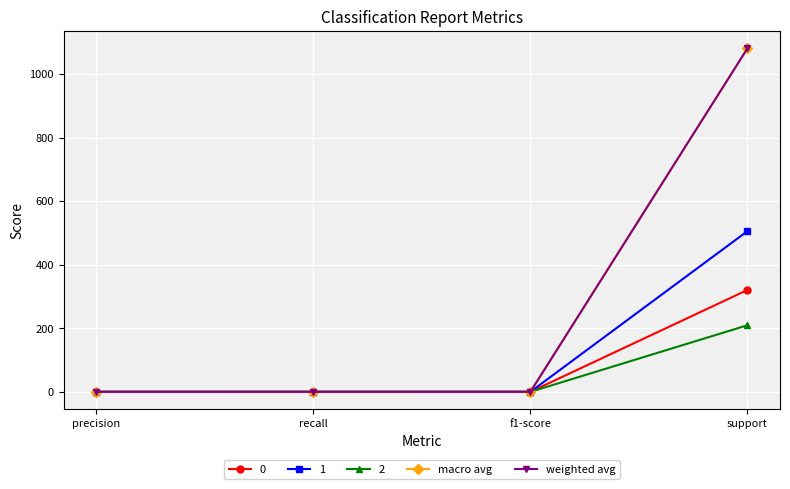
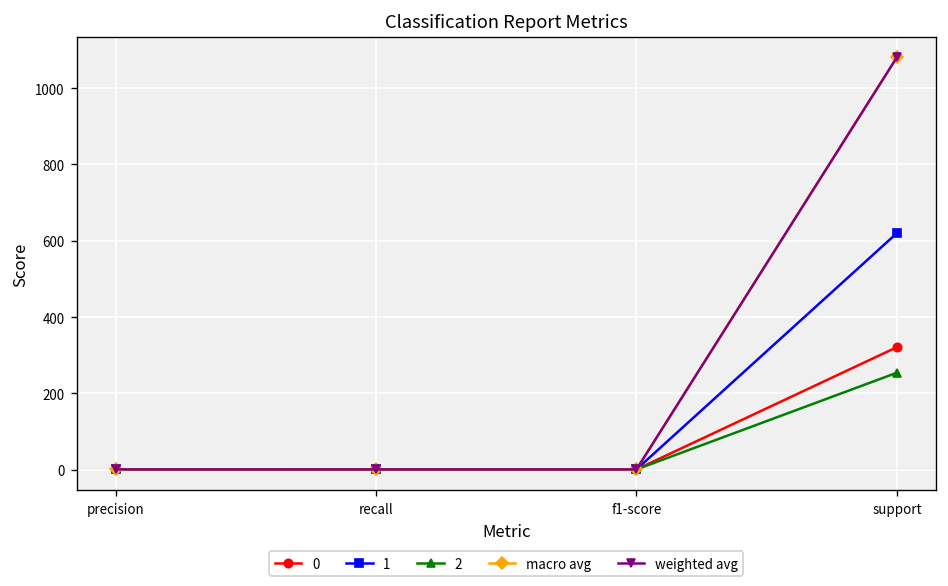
1, support: 510 -> 620
2, support: 210 -> 250
